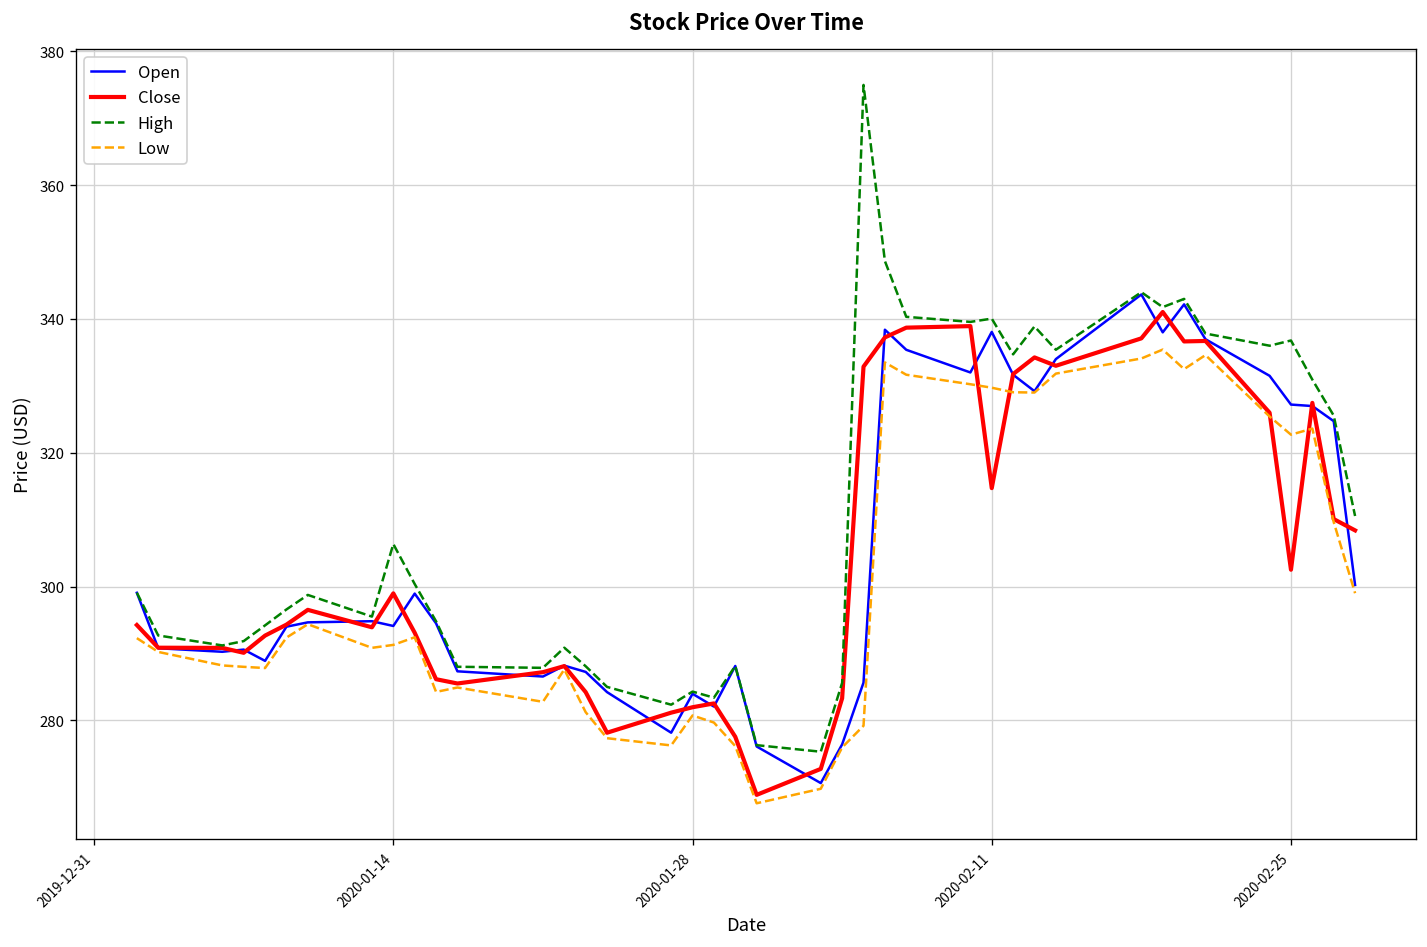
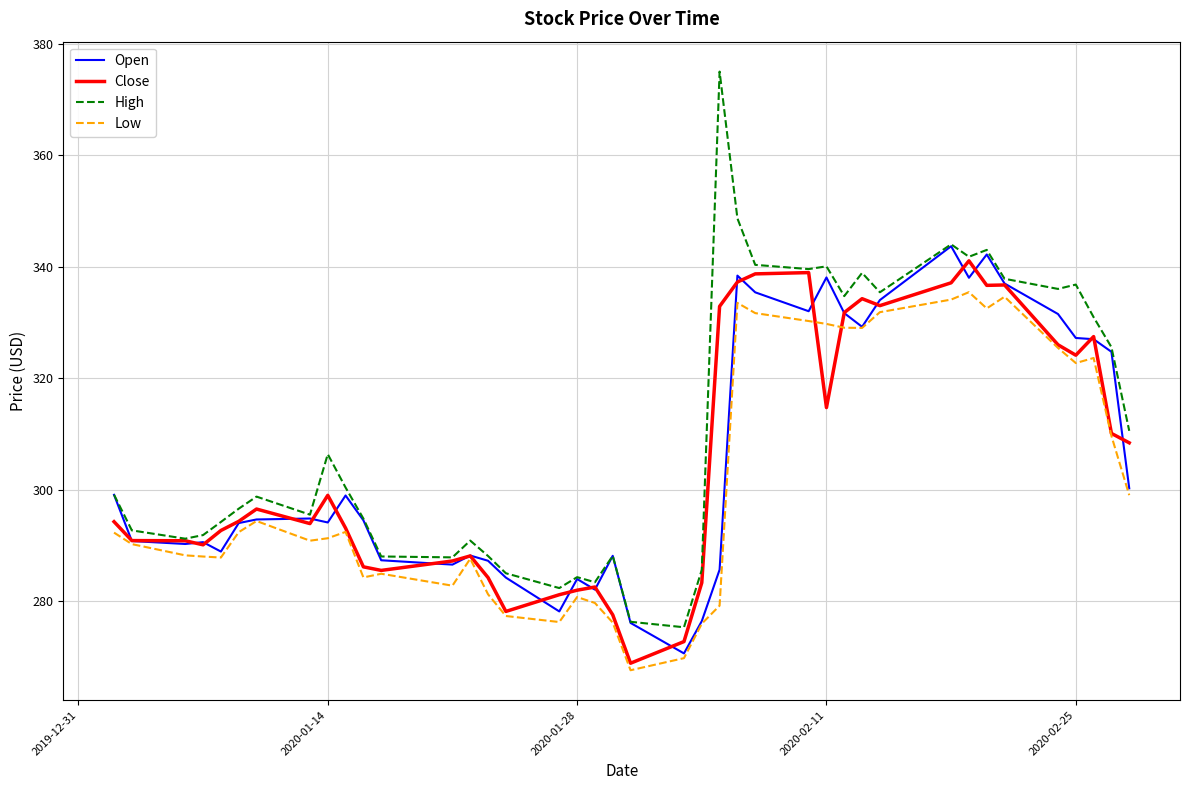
Close, 2020-02-25: 303 -> 324
